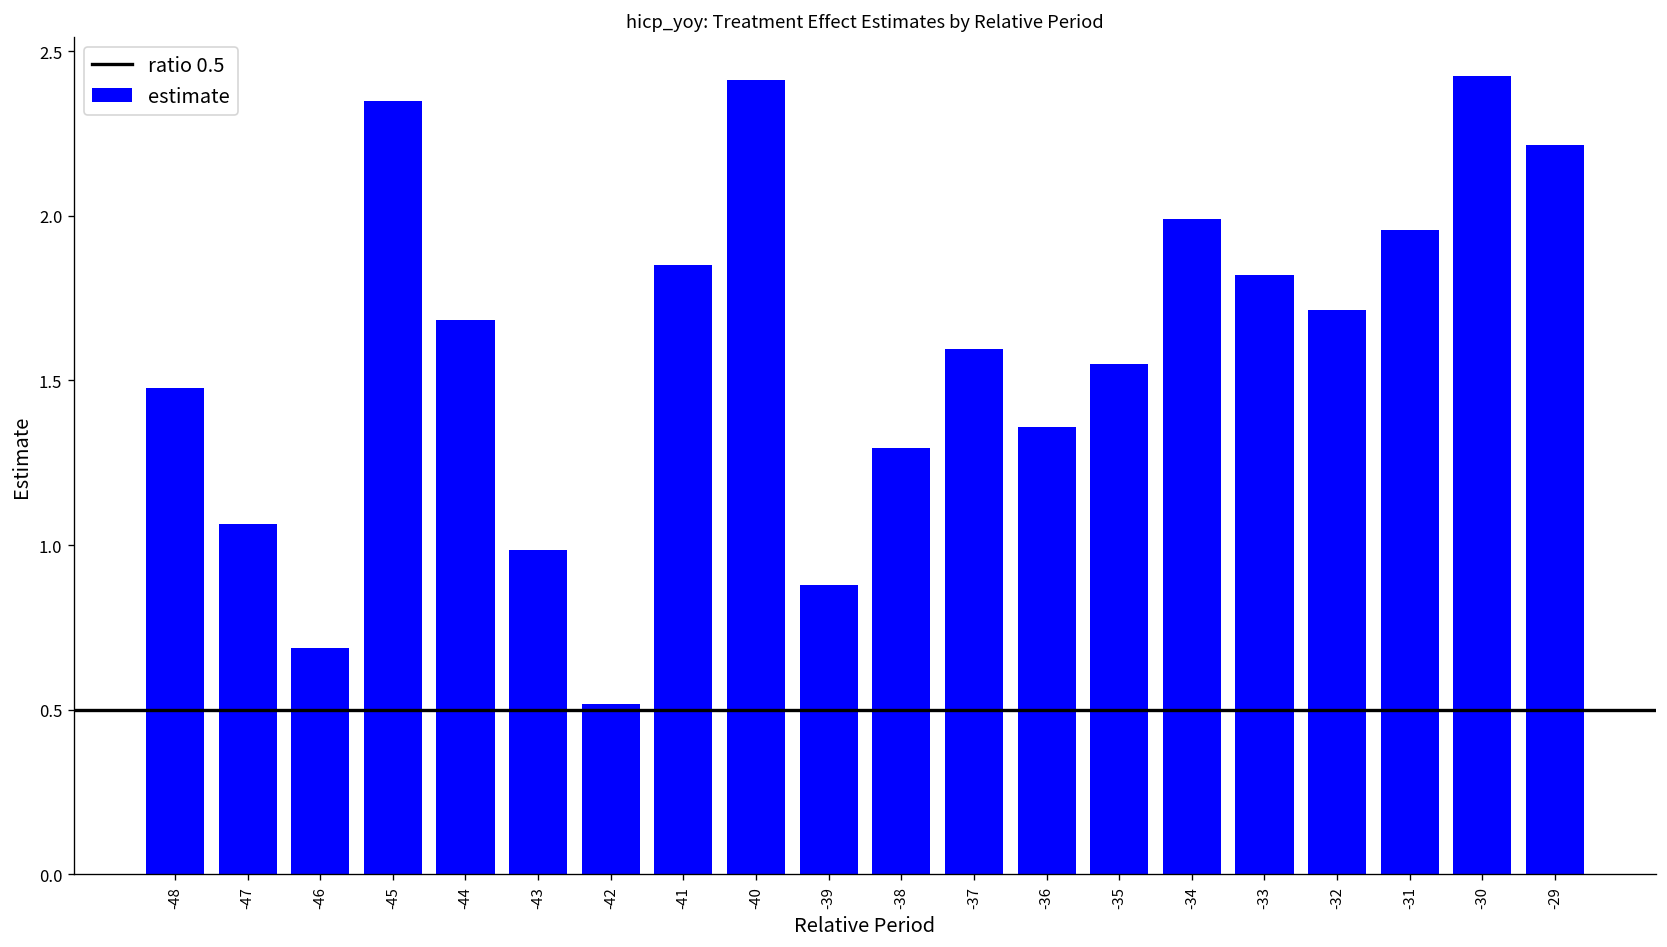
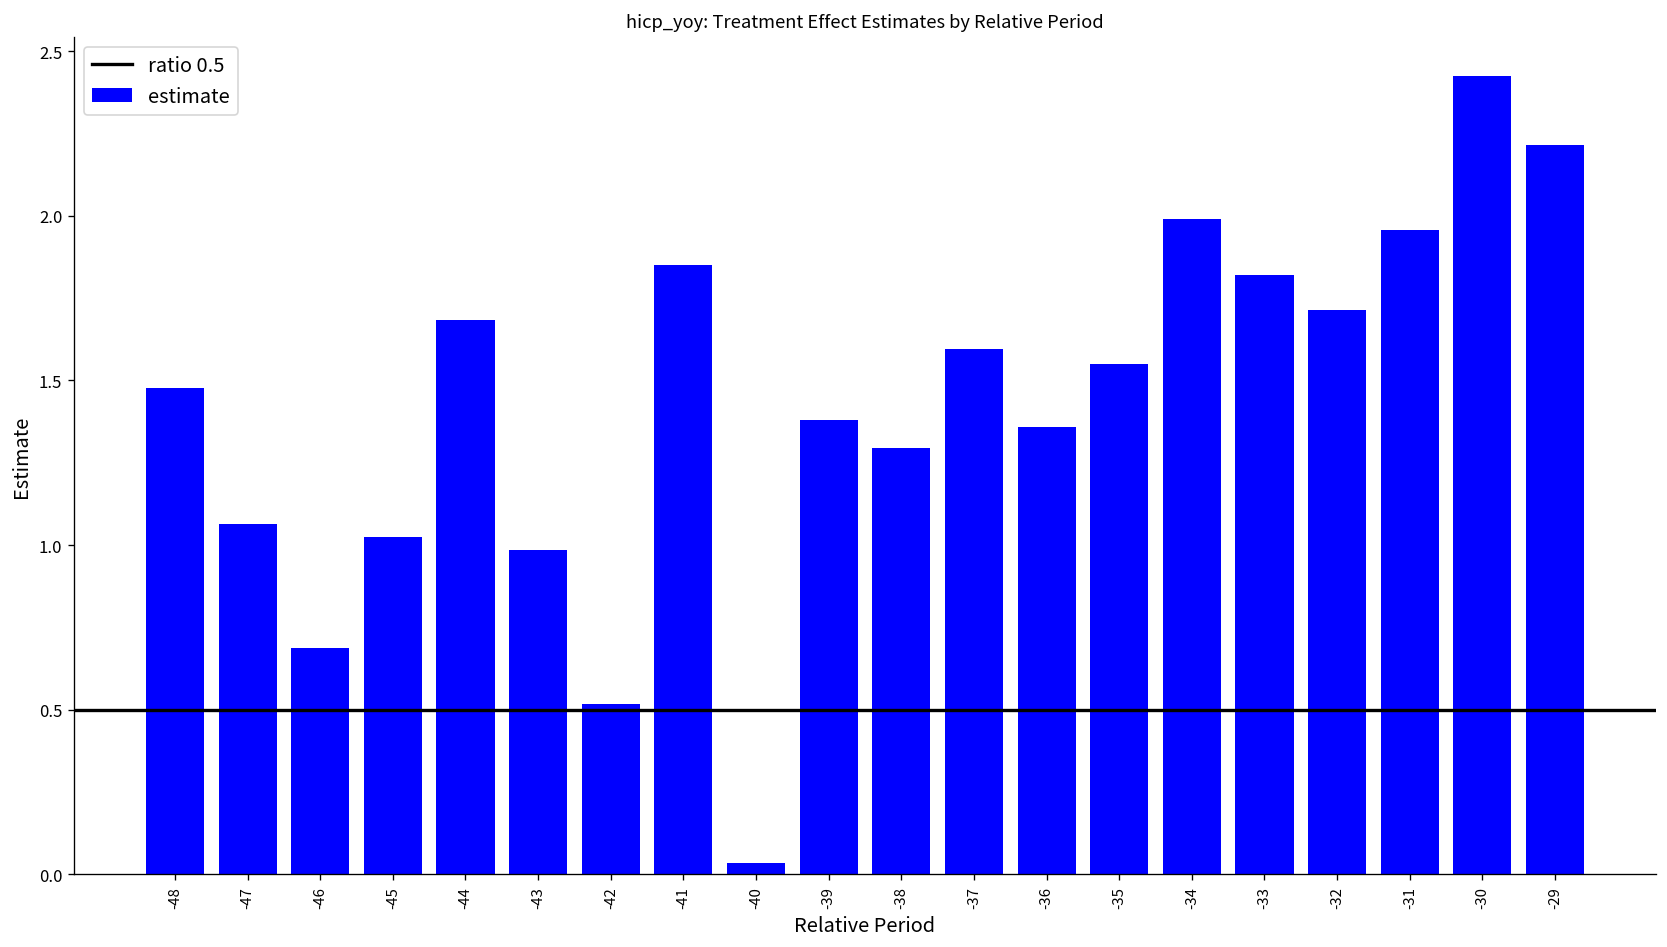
-45: 2.35 -> 1.02
-40: 2.41 -> 0.03
-39: 0.88 -> 1.38
